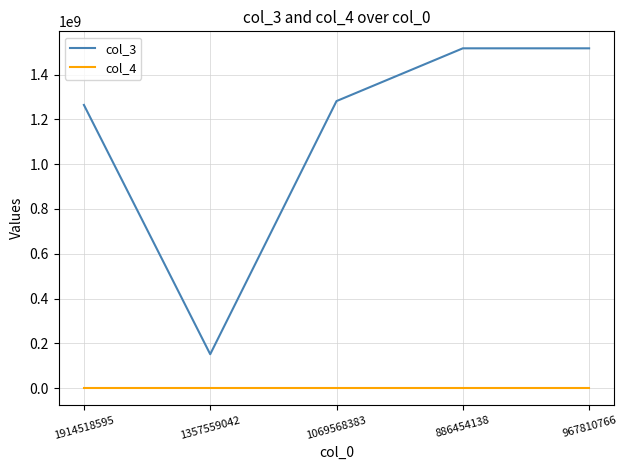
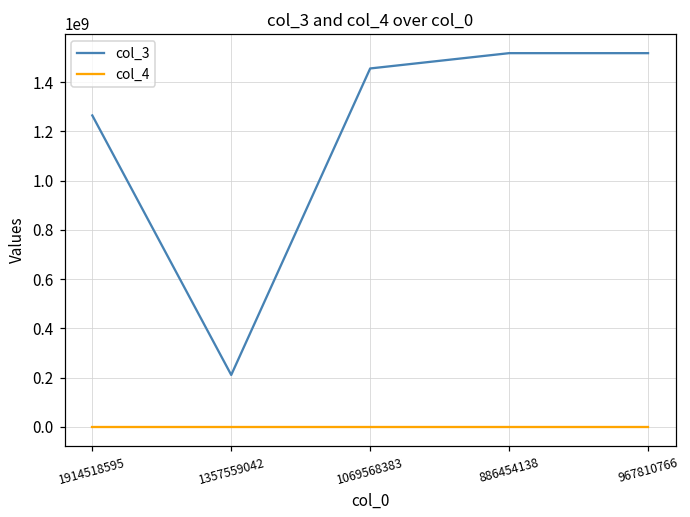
col_3, 1357559042: 150000000 -> 210000000
col_3, 1069568383: 1280000000 -> 1460000000
